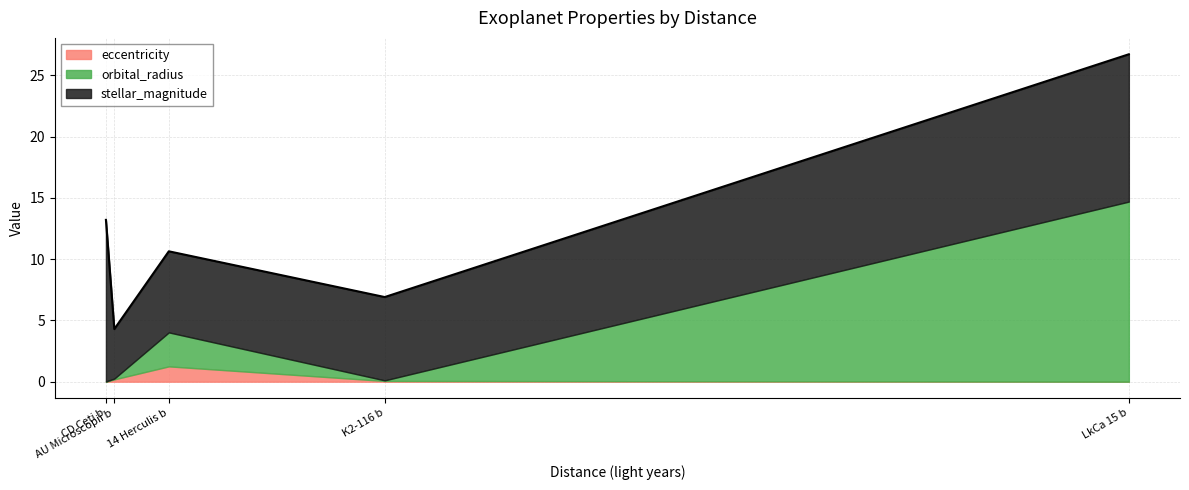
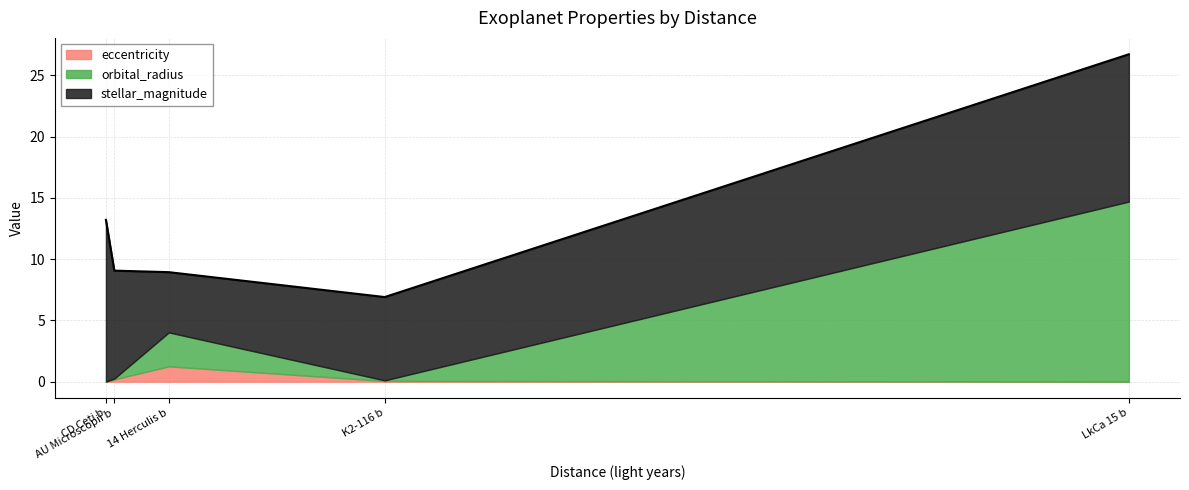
stellar_magnitude, AU Microscopii b: 4.0 -> 8.8
stellar_magnitude, 14 Herculis b: 6.6 -> 4.9
